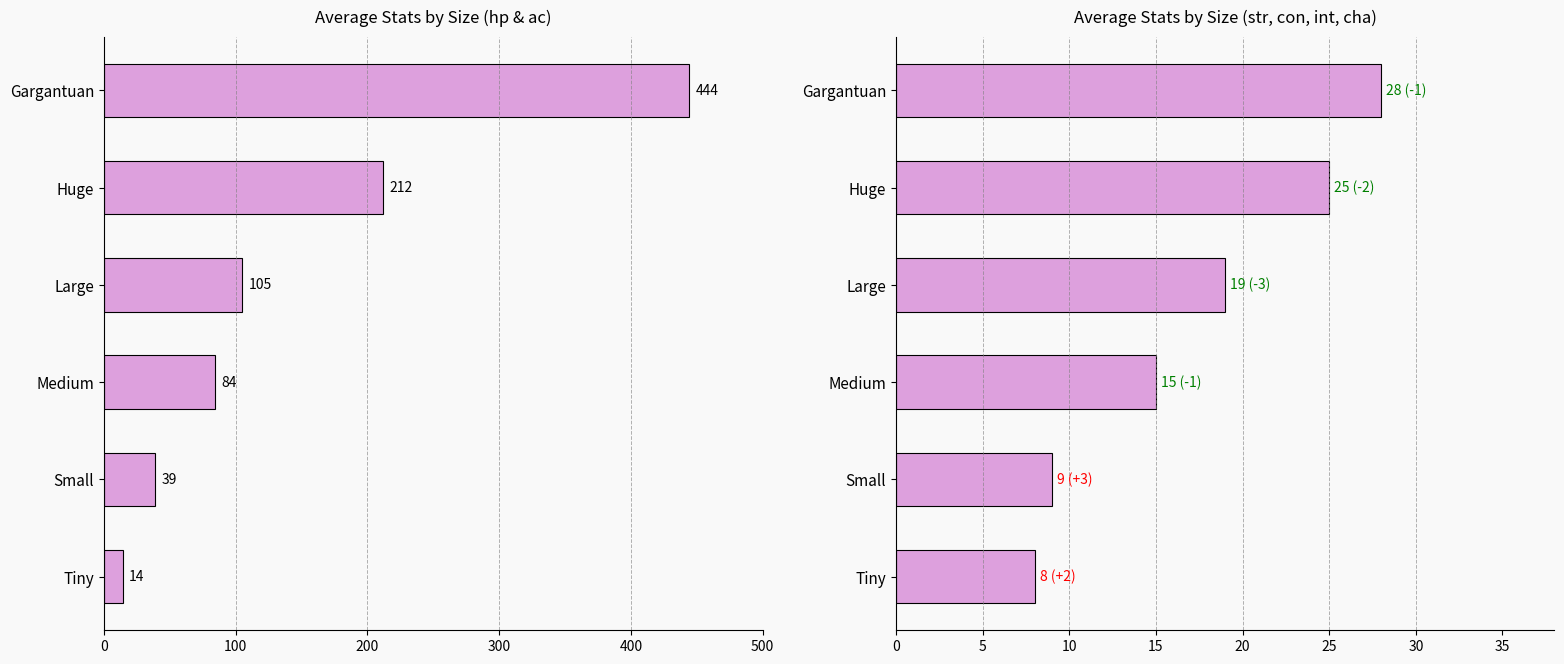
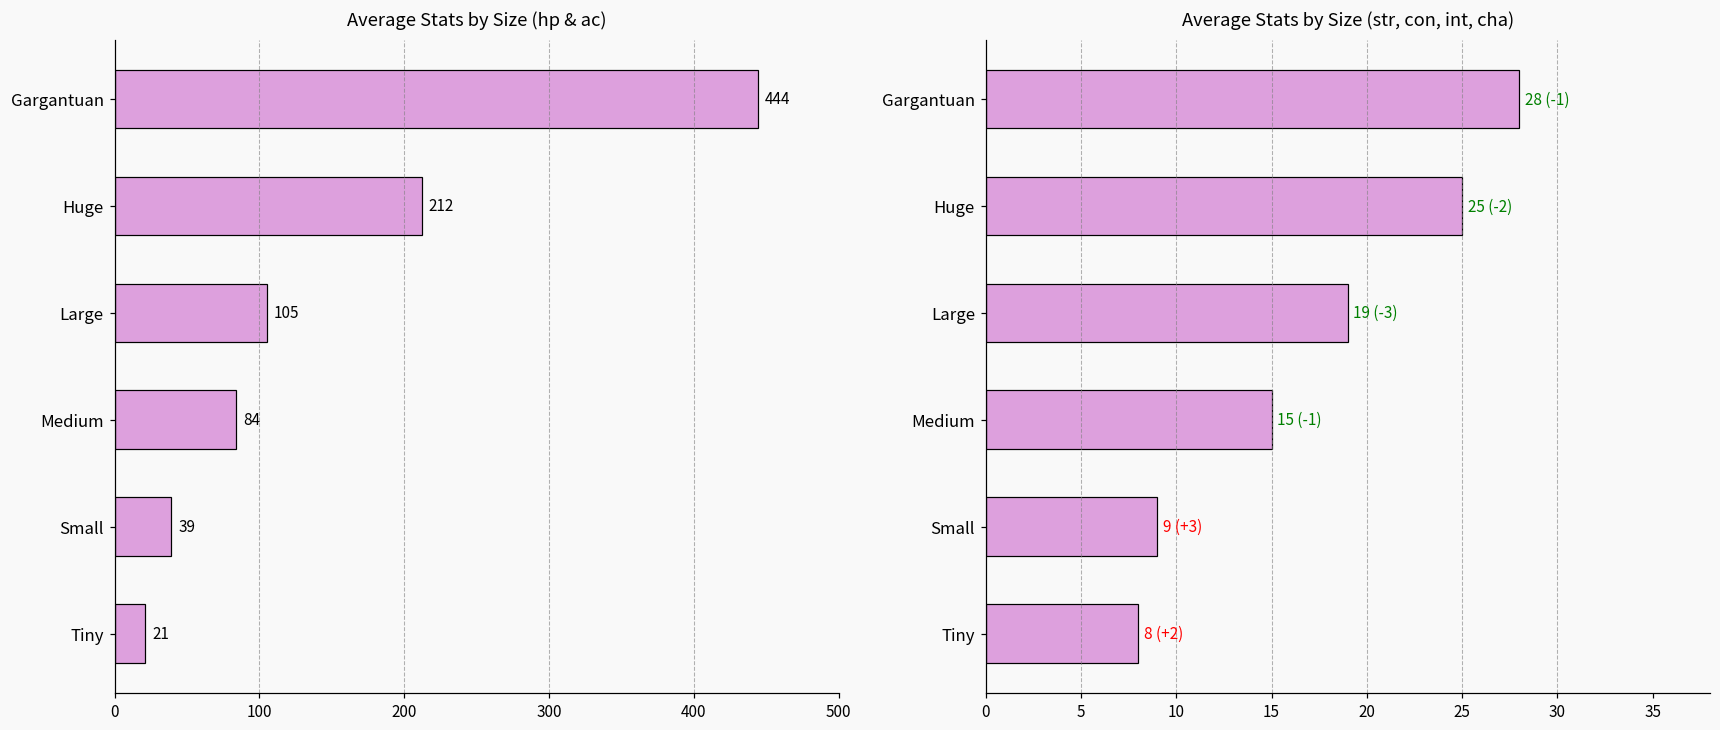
Average Stats by Size (hp & ac), Tiny: 14 -> 21
